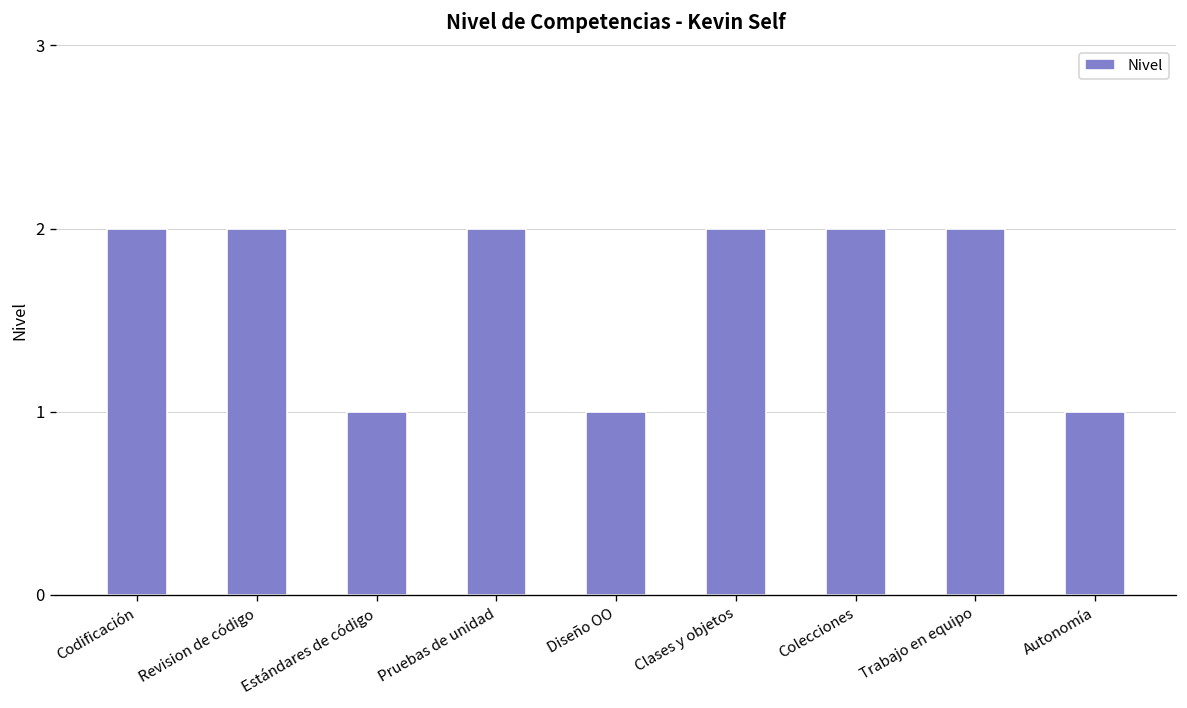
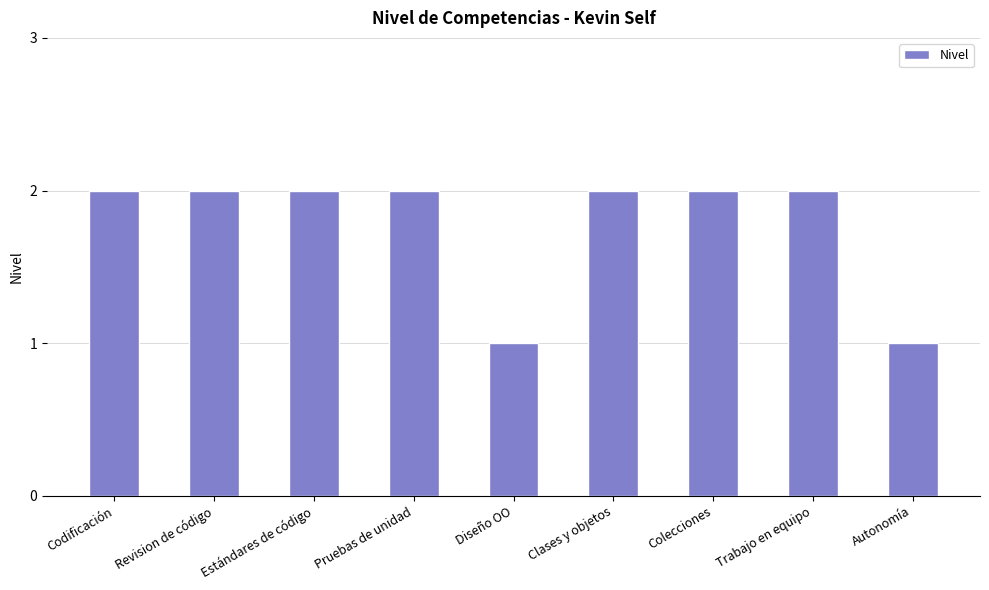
Estándares de código: 1 -> 2
